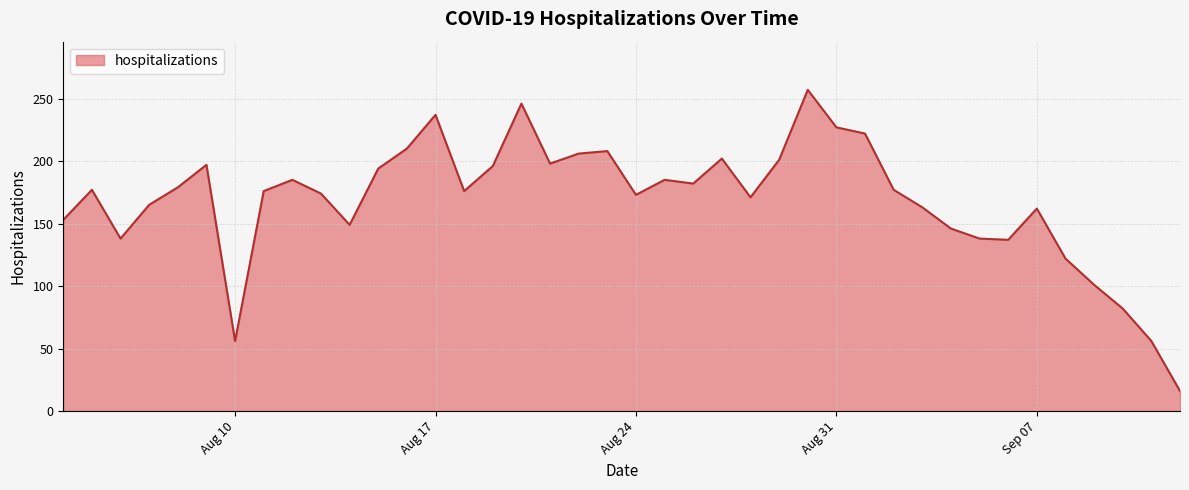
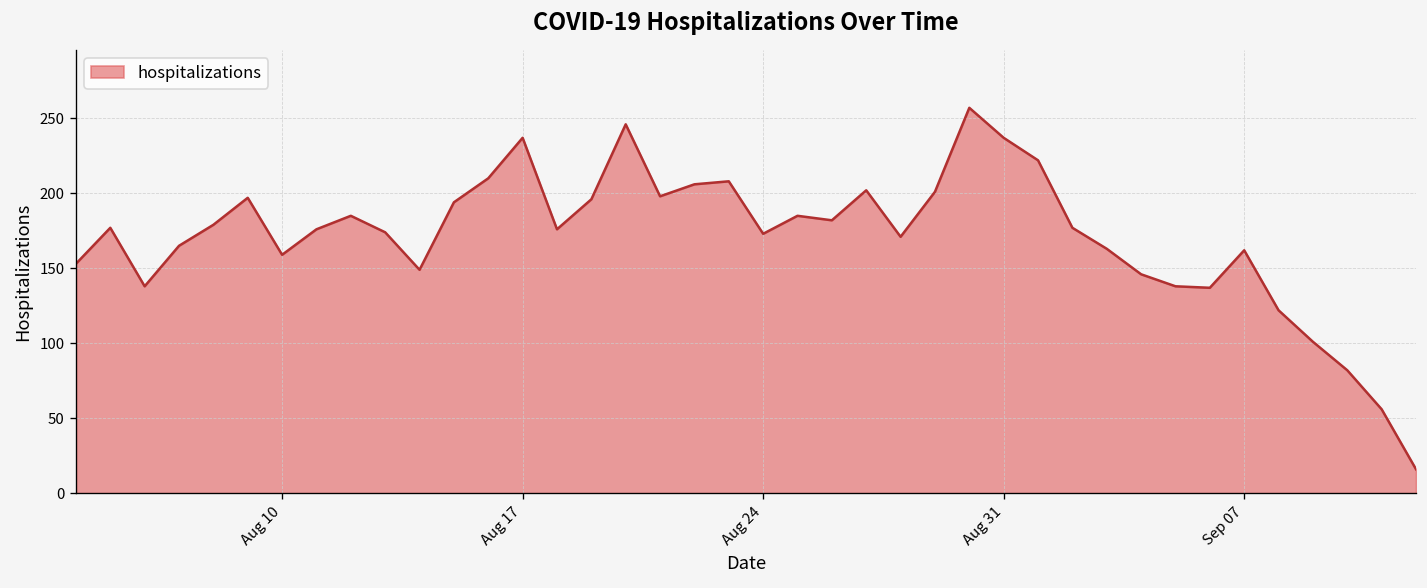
Aug 10: 56 -> 159
Aug 31: 227 -> 237
